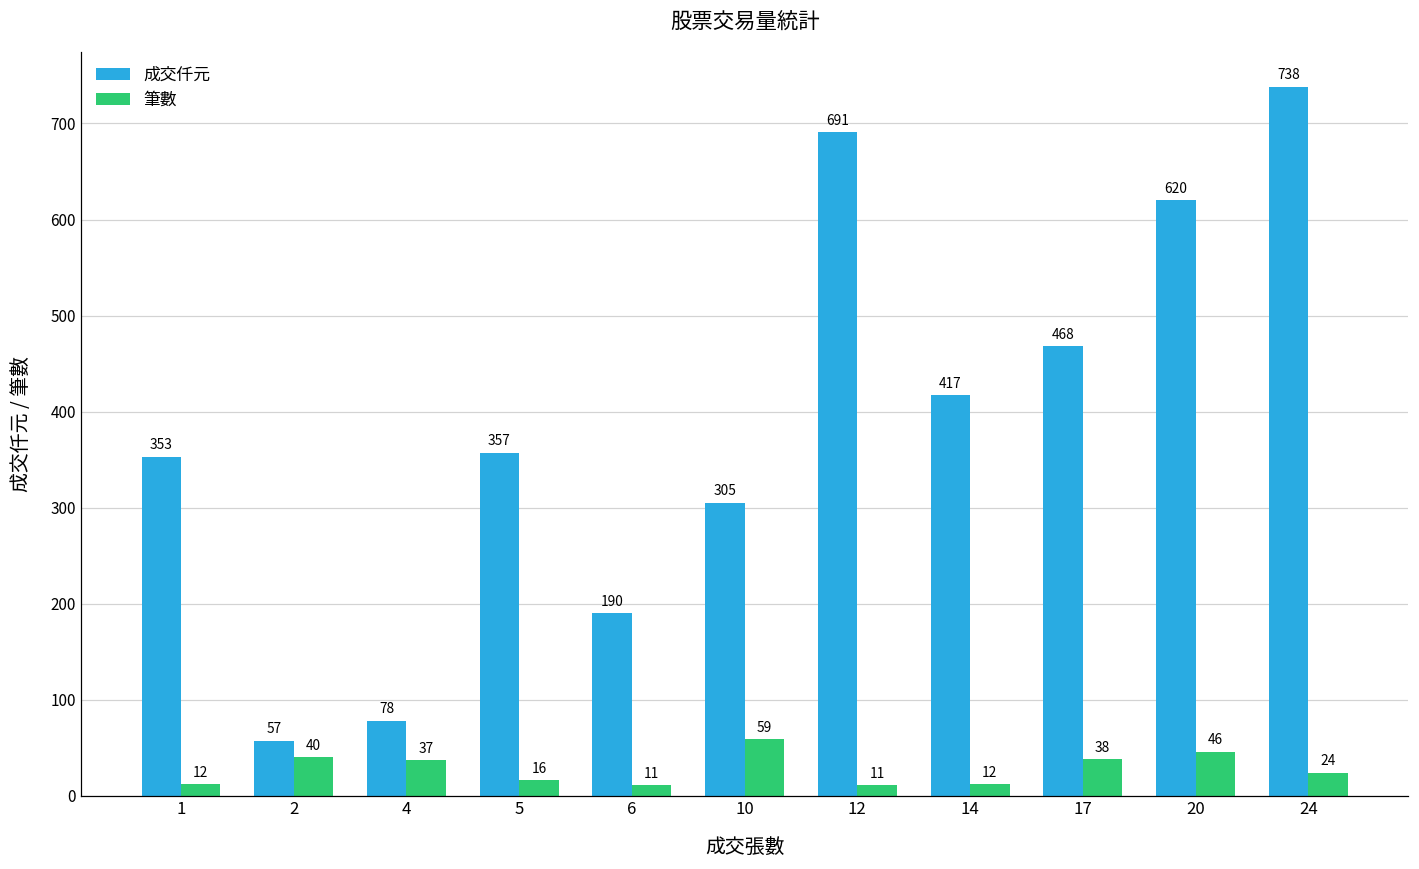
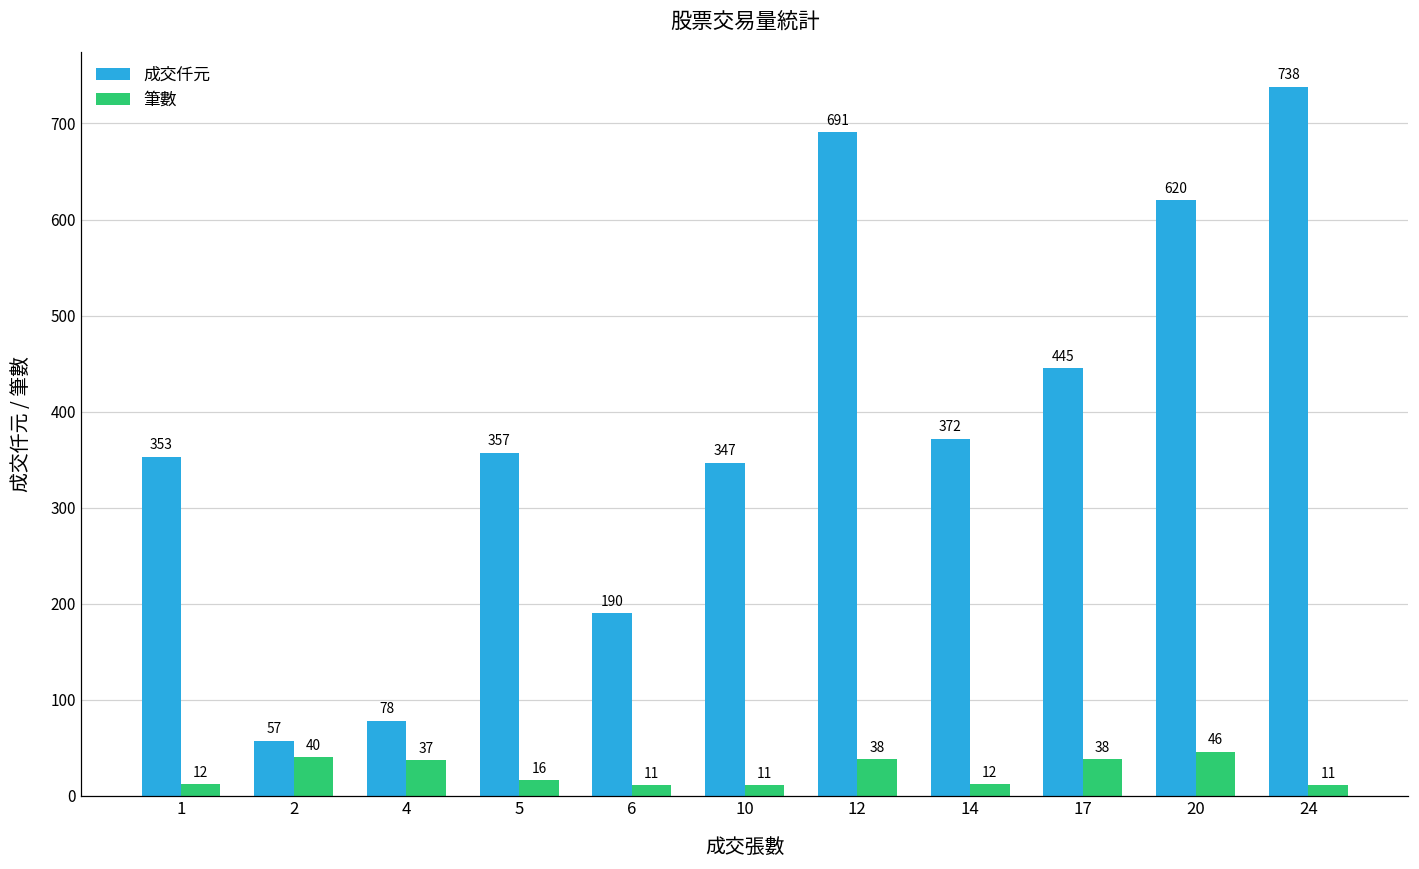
成交仟元, 10: 305 -> 347
筆數, 10: 59 -> 11
筆數, 12: 11 -> 38
成交仟元, 14: 417 -> 372
成交仟元, 17: 468 -> 445
筆數, 24: 24 -> 11
